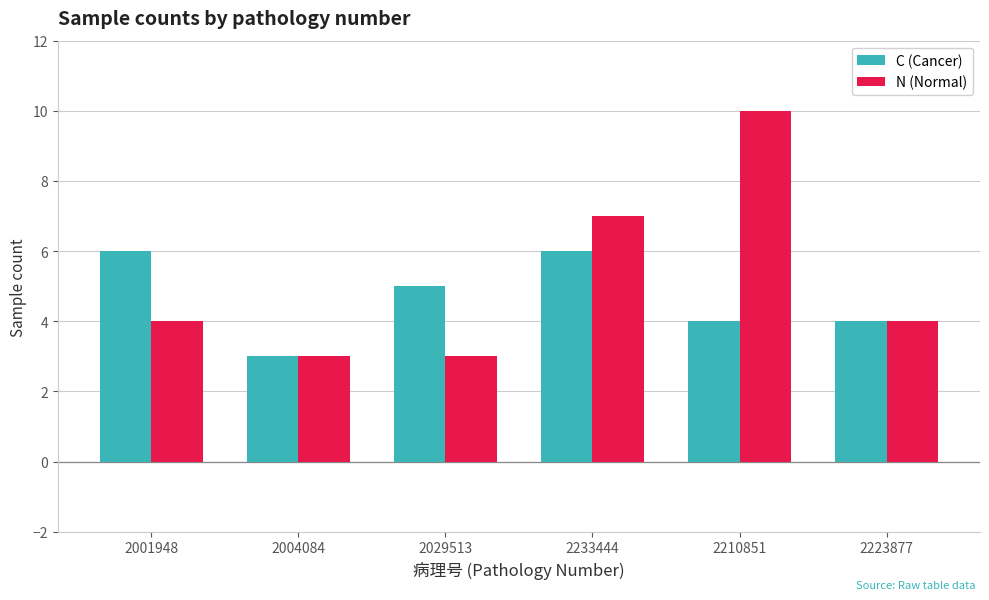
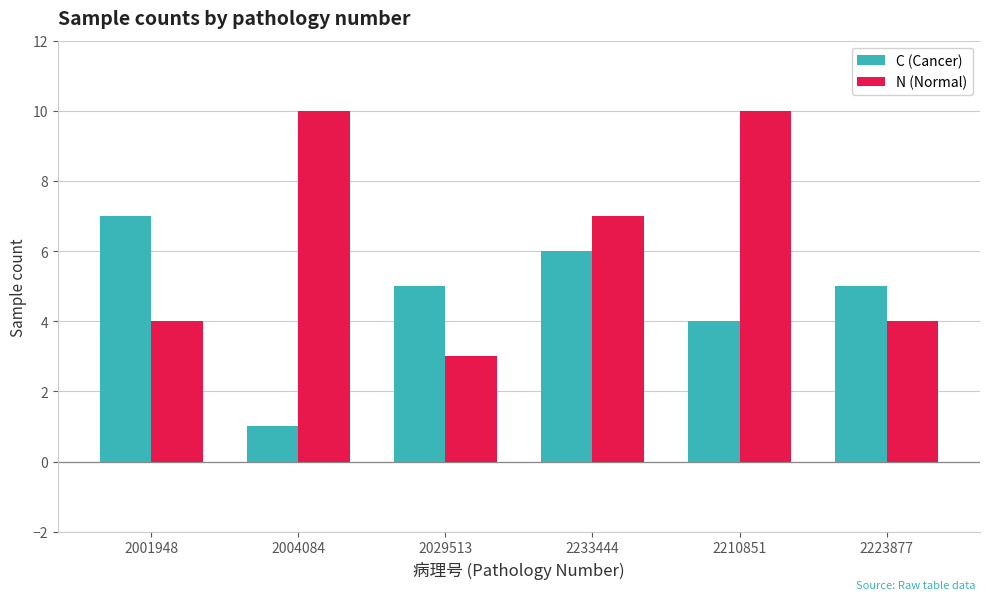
C (Cancer), 2001948: 6 -> 7
C (Cancer), 2004084: 3 -> 1
N (Normal), 2004084: 3 -> 10
C (Cancer), 2223877: 4 -> 5
